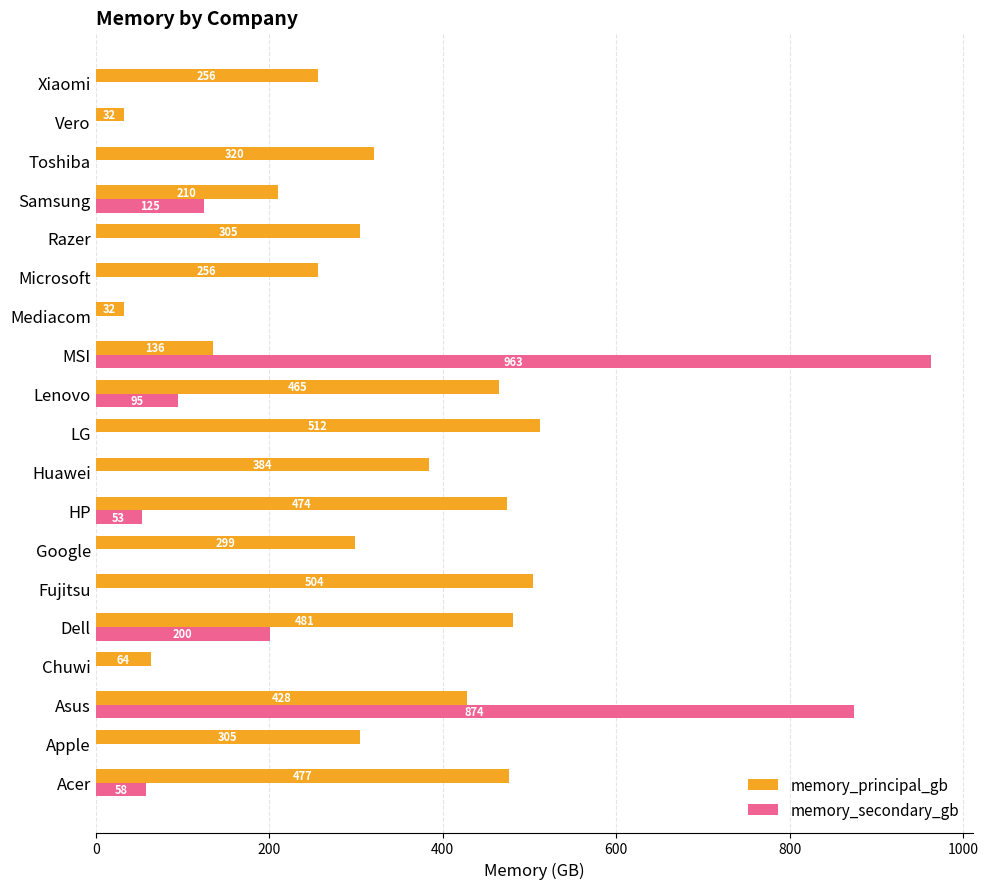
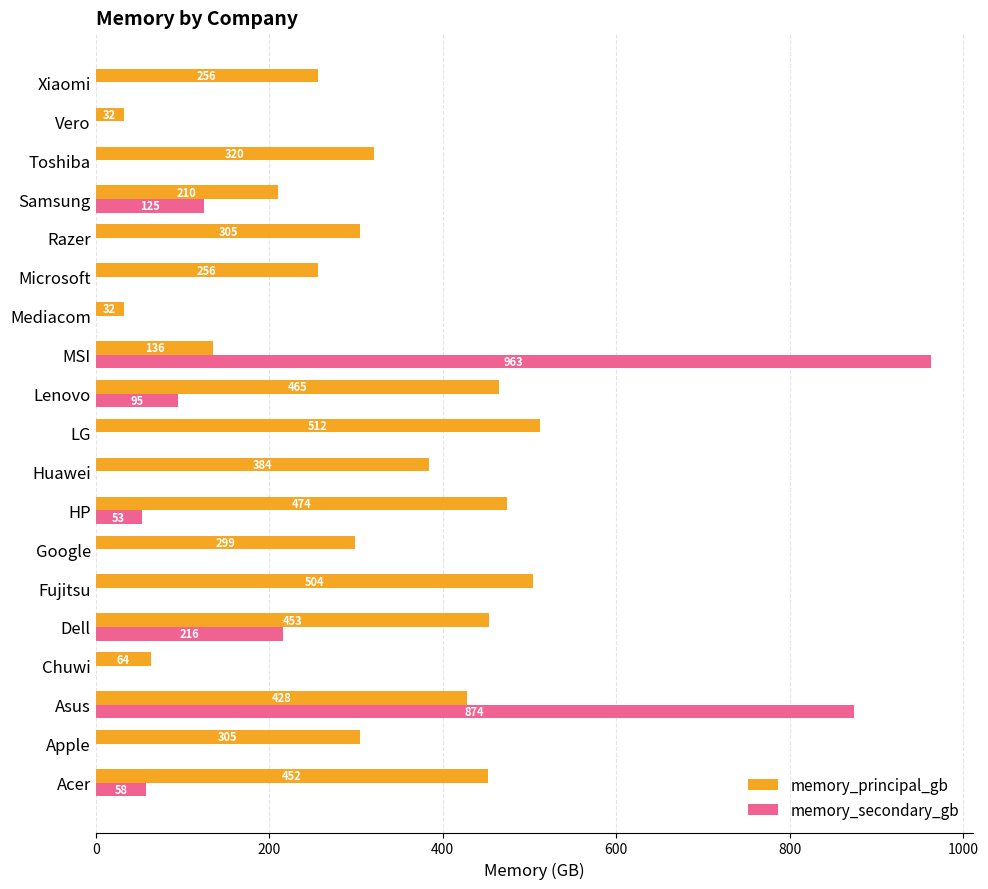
memory_principal_gb, Dell: 481 -> 453
memory_secondary_gb, Dell: 200 -> 216
memory_principal_gb, Acer: 477 -> 452
